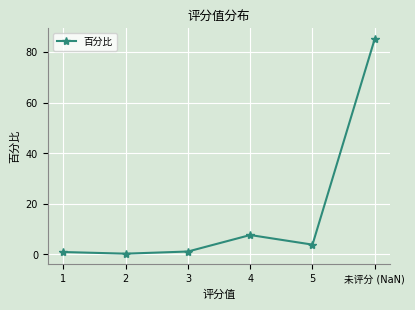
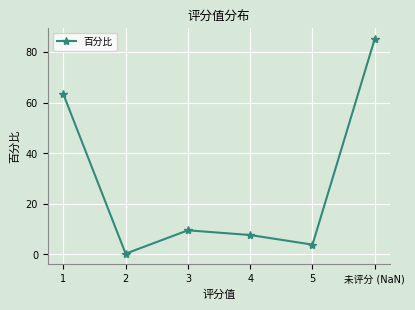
1: 1 -> 63
3: 1 -> 10
